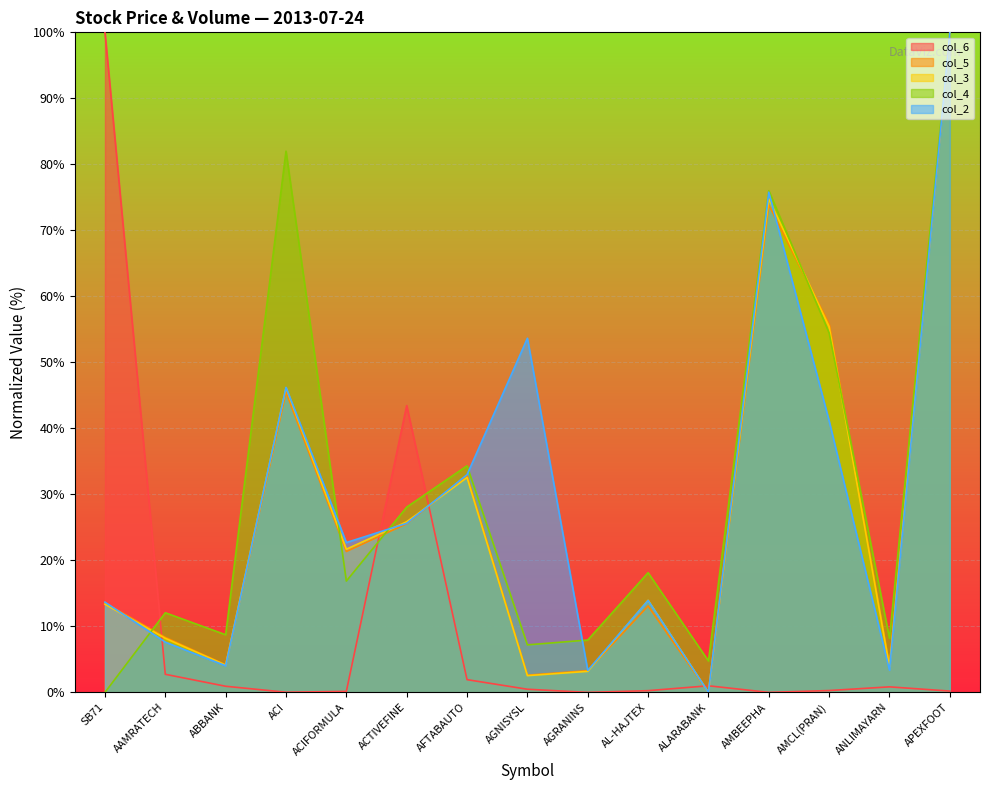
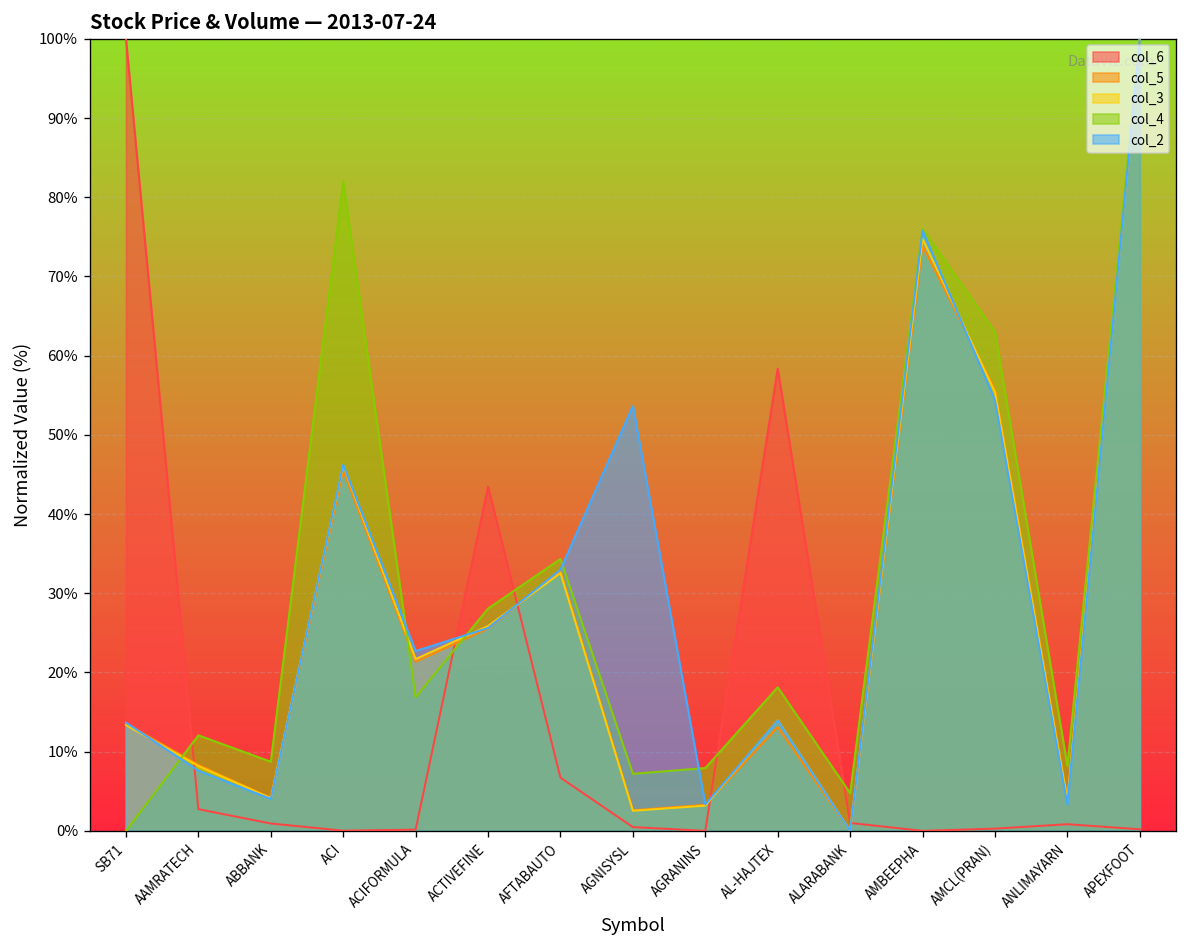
col_6, AFTABAUTO: 2% -> 7%
col_6, AL-HAJTEX: 0% -> 58%
col_4, AMCL(PRAN): 54% -> 63%
col_2, AMCL(PRAN): 41% -> 54%
